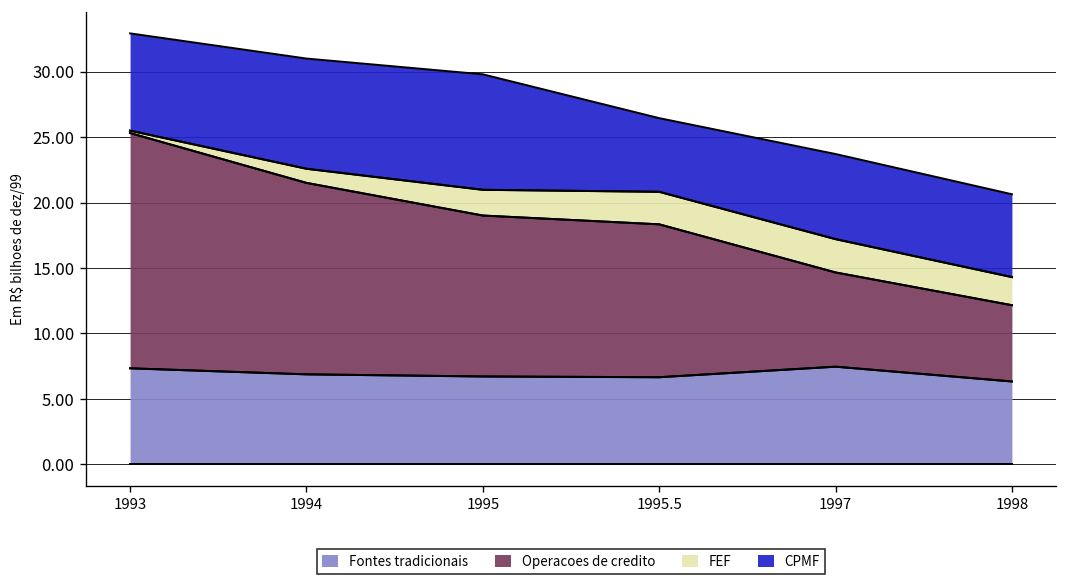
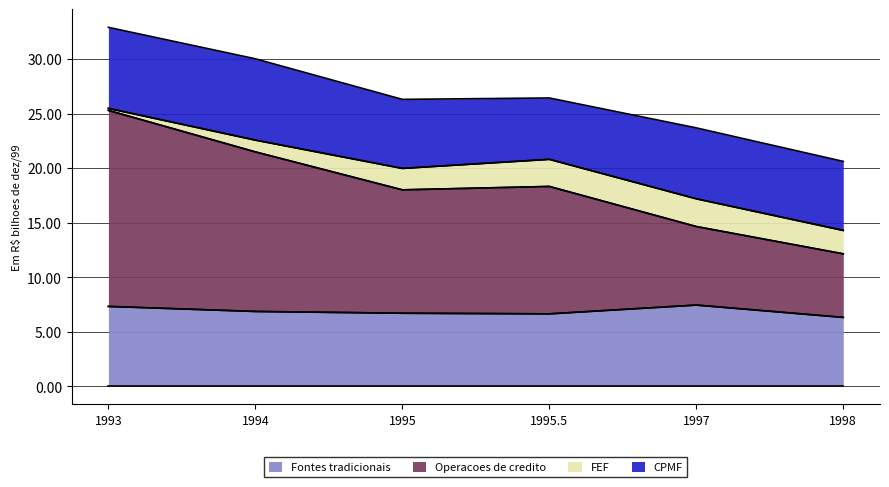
CPMF, 1994: 8.4 -> 7.5
Operacoes de credito, 1995: 12.3 -> 11.3
CPMF, 1995: 8.8 -> 6.3
